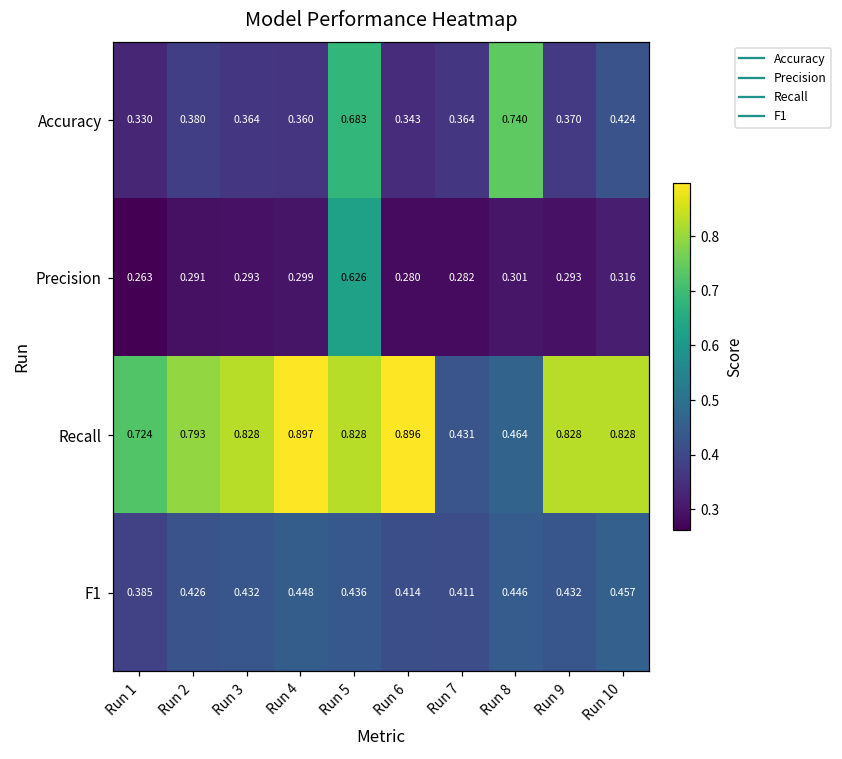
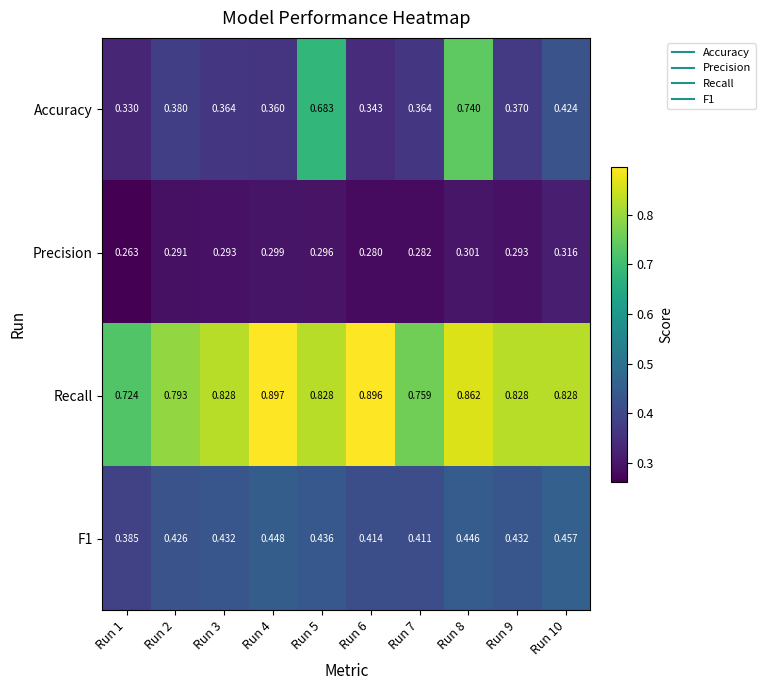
Precision, Run 5: 0.626 -> 0.296
Recall, Run 7: 0.431 -> 0.759
Recall, Run 8: 0.464 -> 0.862
